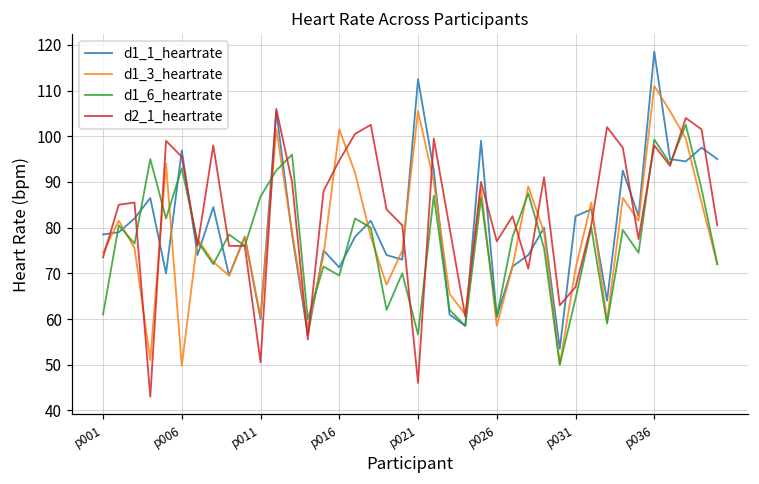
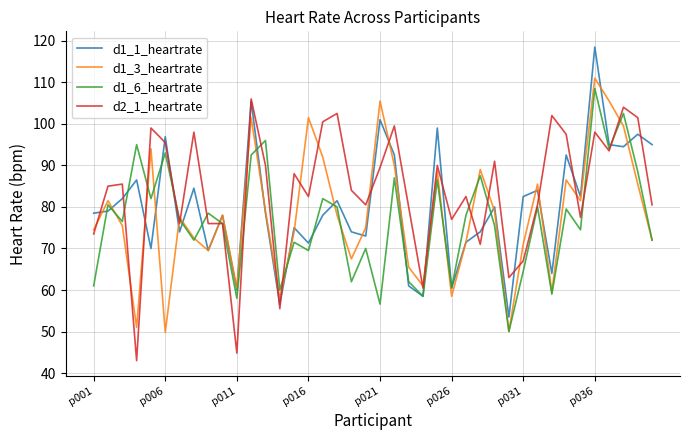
d1_6_heartrate, p011: 87 -> 58
d2_1_heartrate, p011: 51 -> 45
d2_1_heartrate, p016: 95 -> 83
d1_1_heartrate, p021: 113 -> 101
d2_1_heartrate, p021: 46 -> 90
d1_6_heartrate, p036: 99 -> 109
